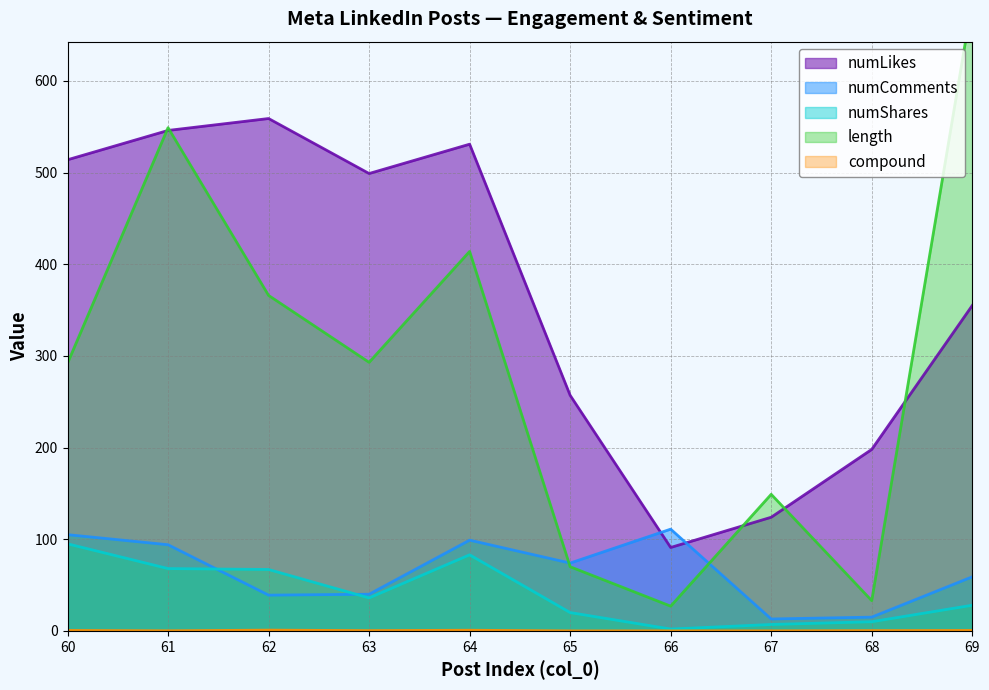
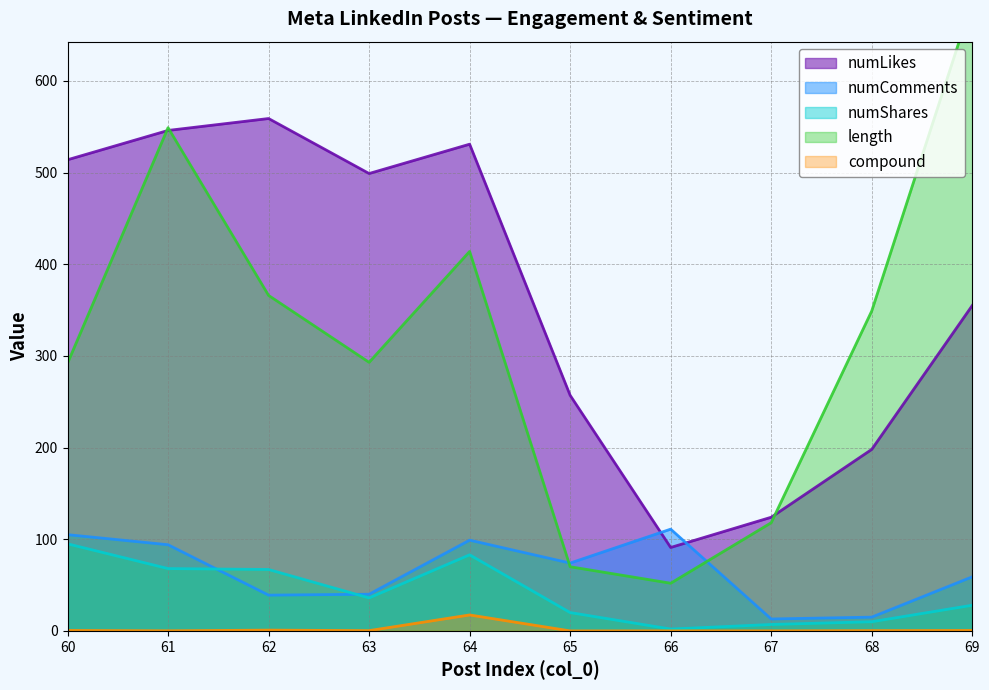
compound, 64: 0 -> 20
length, 66: 30 -> 50
length, 67: 150 -> 120
length, 68: 30 -> 350
